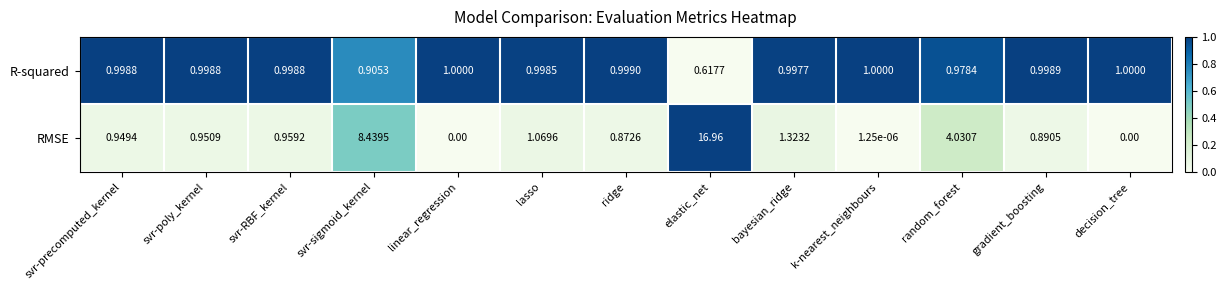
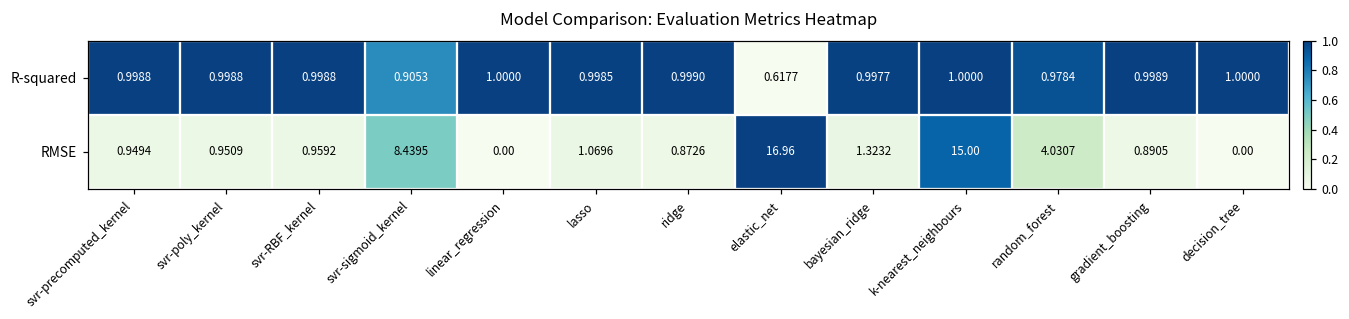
RMSE, k-nearest_neighbours: 1.25e-06 -> 15.00
